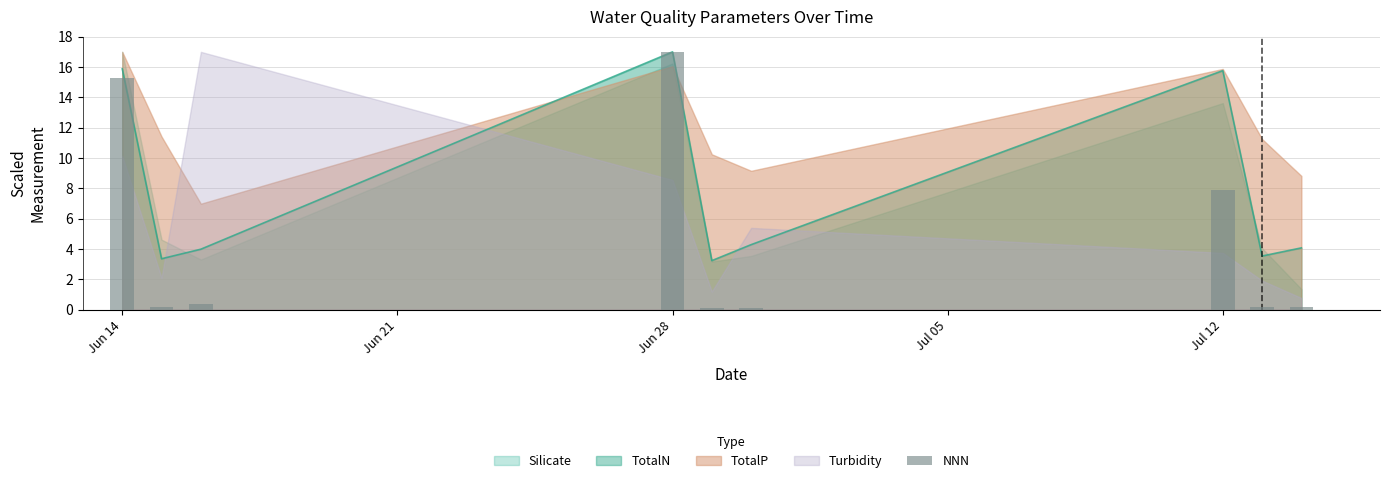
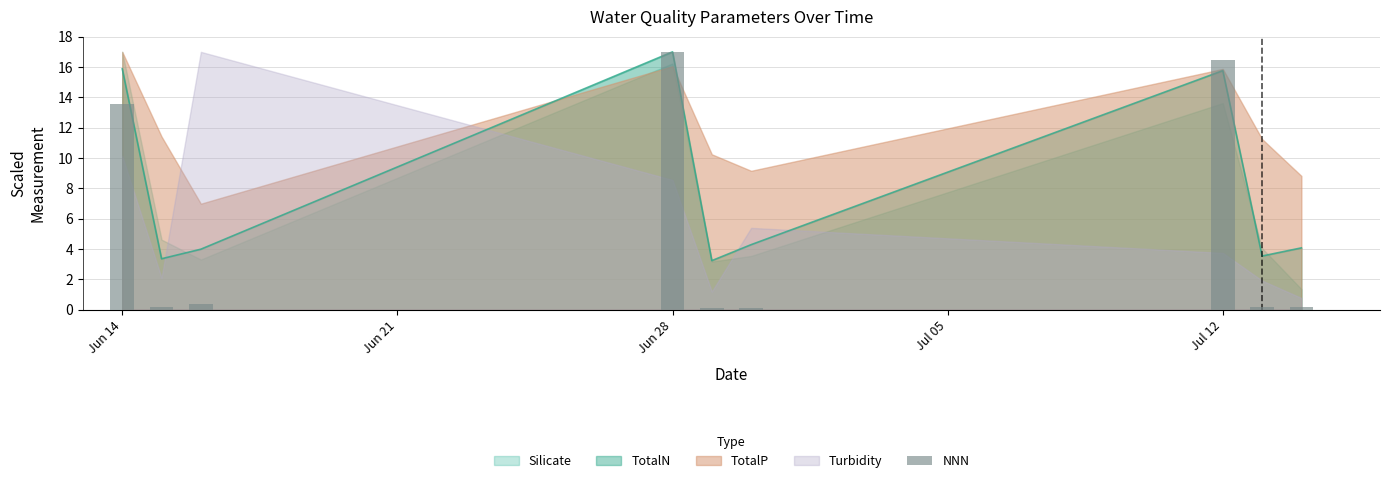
NNN, Jun 14: 15.3 -> 13.6
NNN, Jul 12: 7.9 -> 16.4
